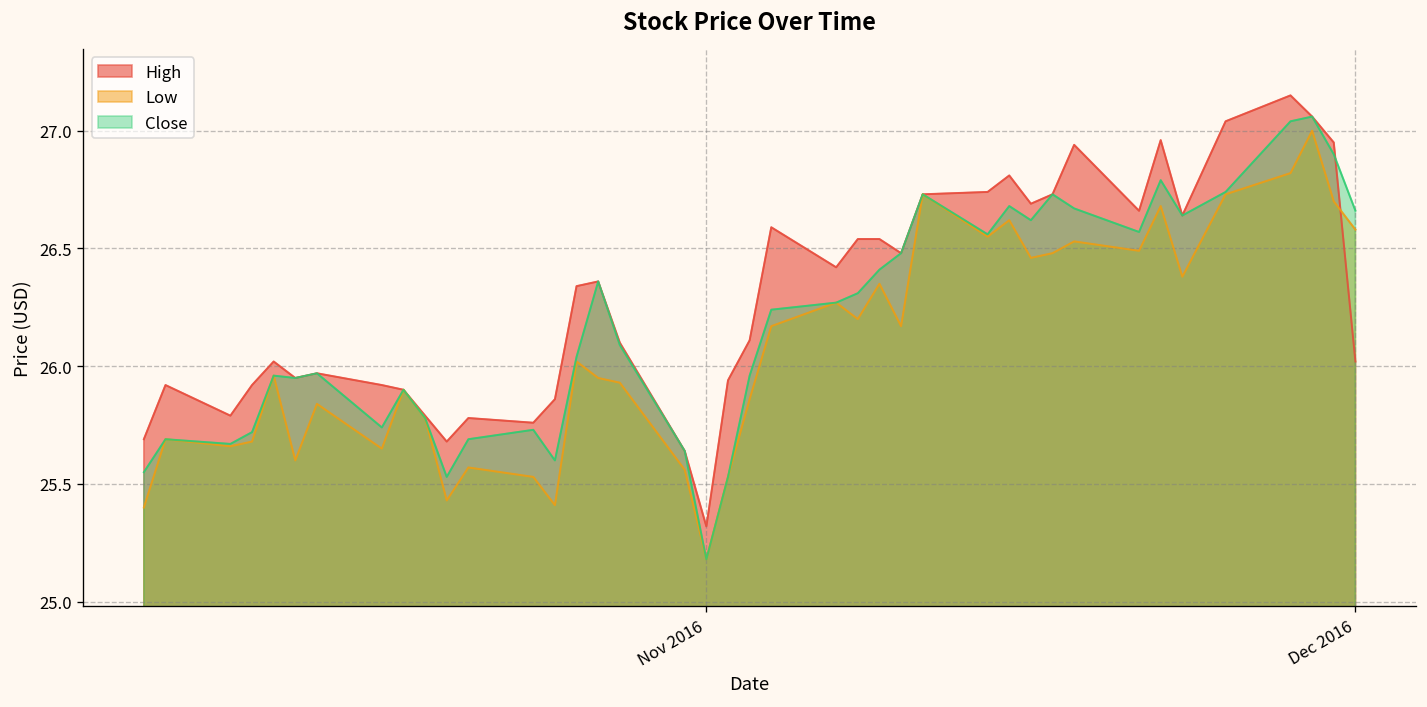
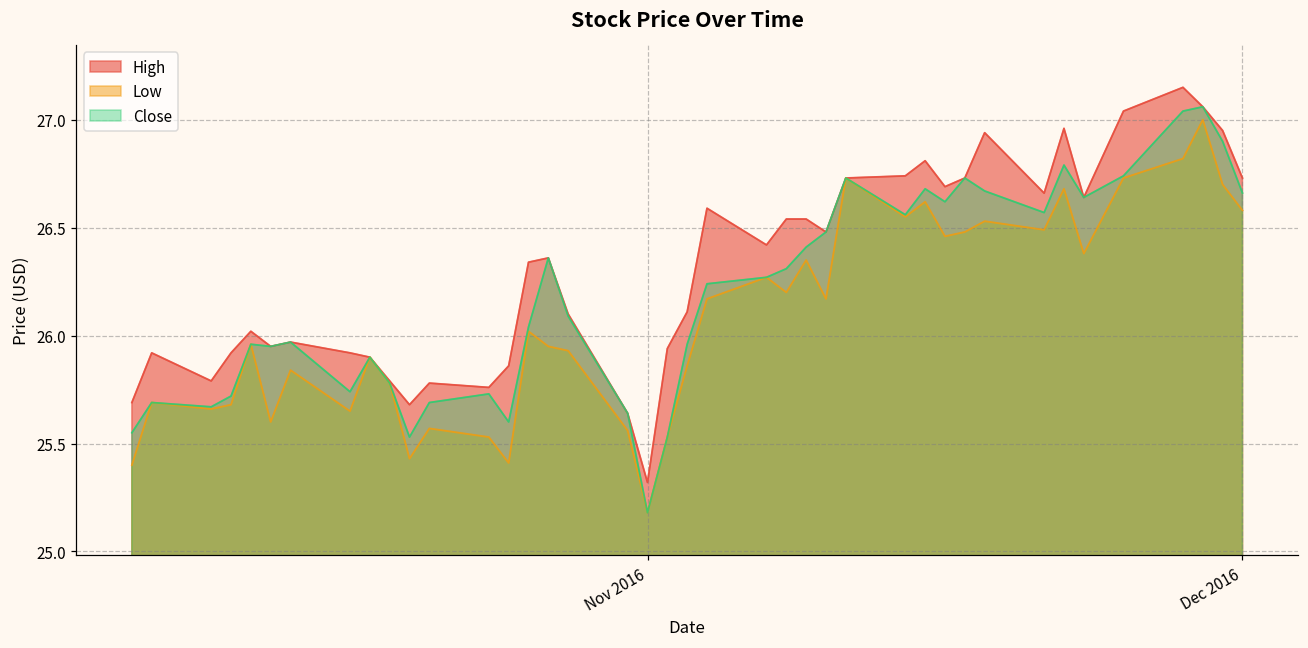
High, Dec 2016: 26.02 -> 26.73
